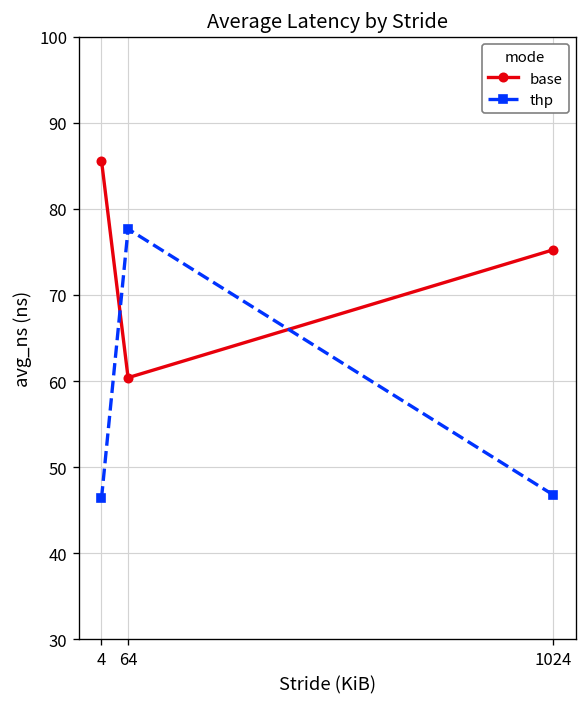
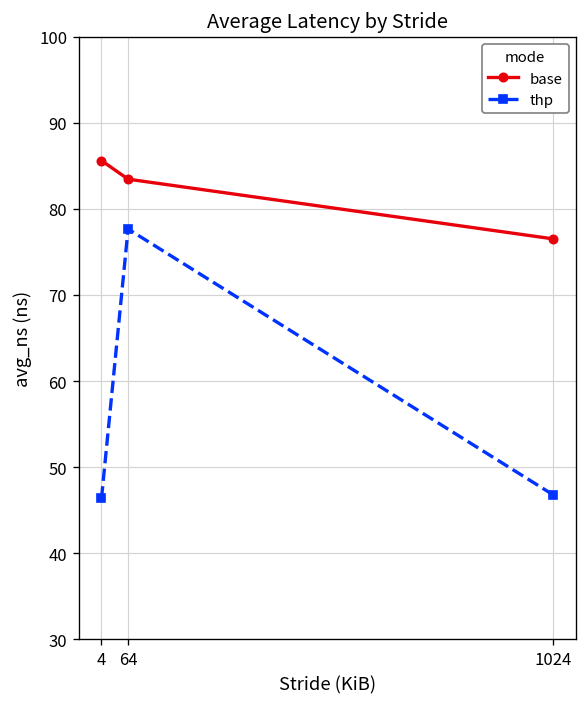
base, 64: 60 -> 83
base, 1024: 75 -> 77
